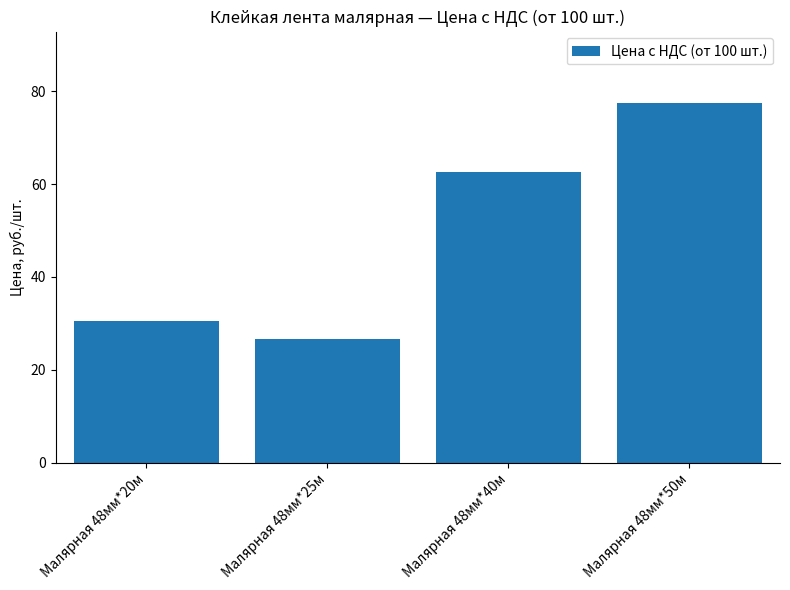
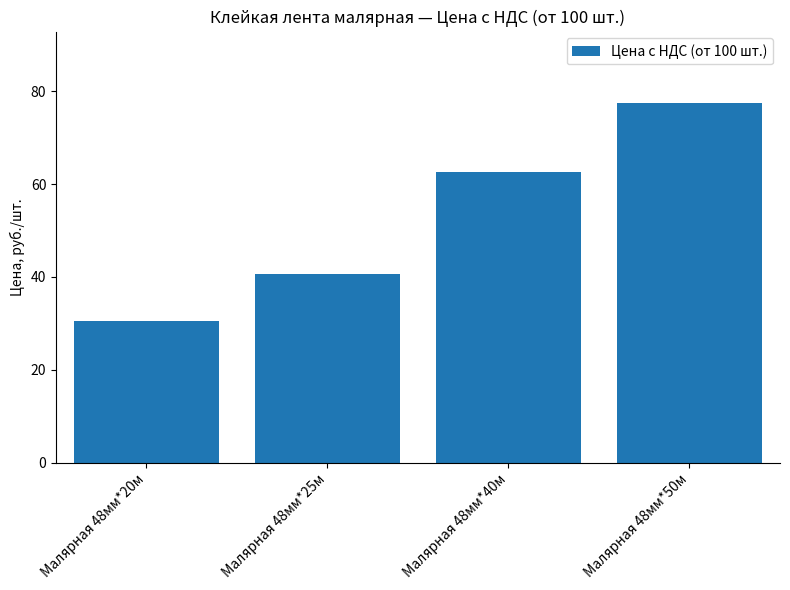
Малярная 48мм*25м: 27 -> 41
